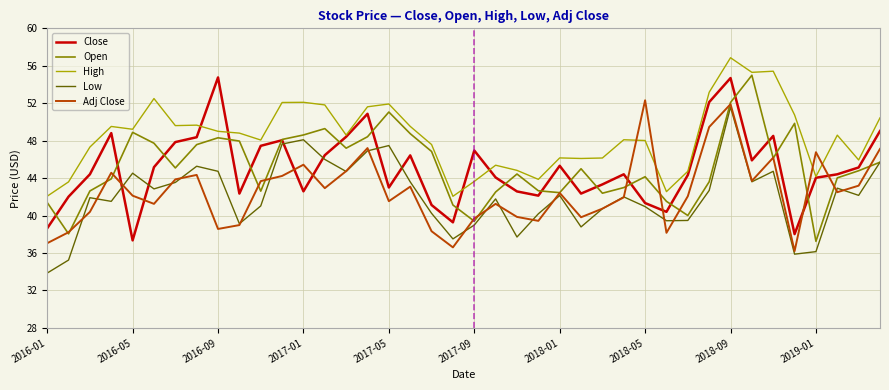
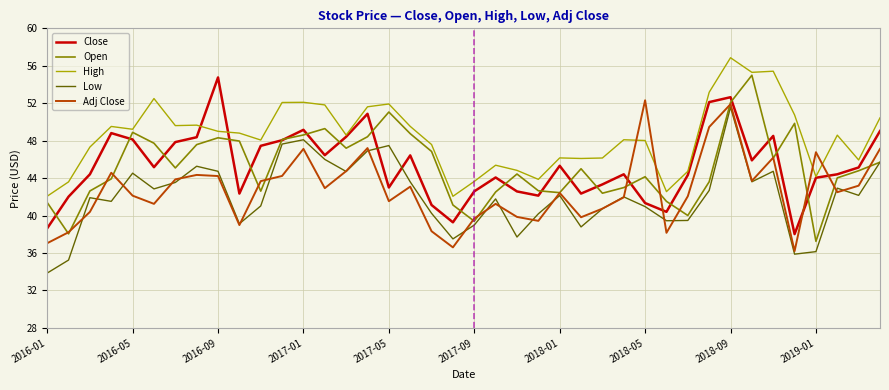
Close, 2016-05: 37 -> 48
Adj Close, 2016-09: 39 -> 44
Close, 2017-01: 43 -> 49
Adj Close, 2017-01: 45 -> 47
Close, 2017-09: 47 -> 43
Close, 2018-09: 55 -> 53
